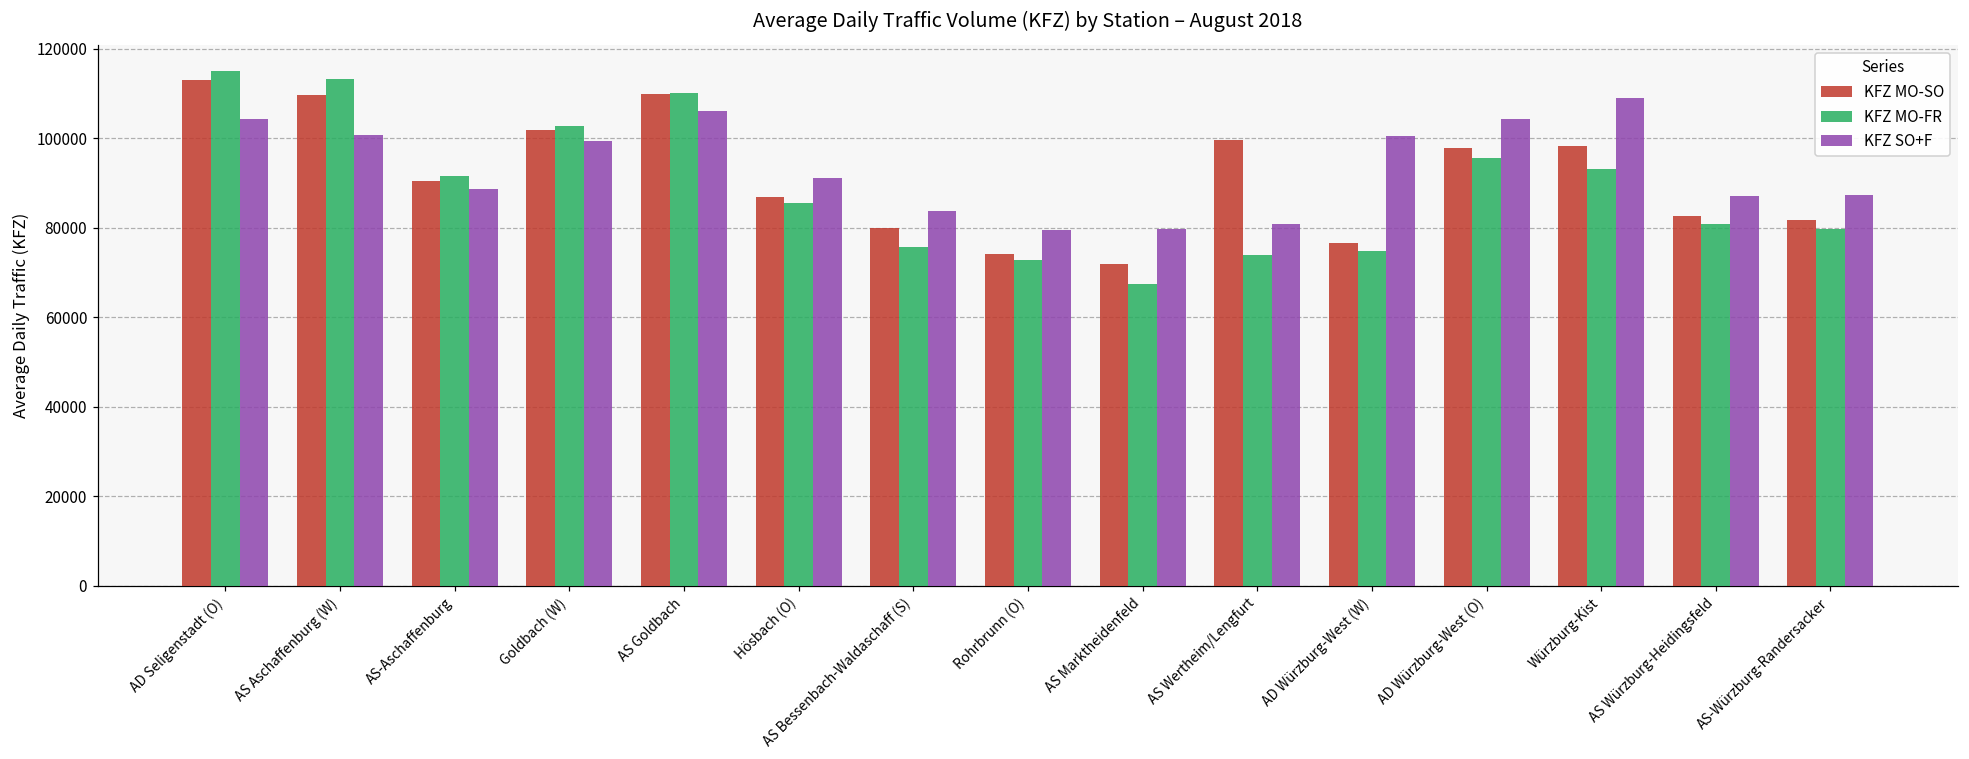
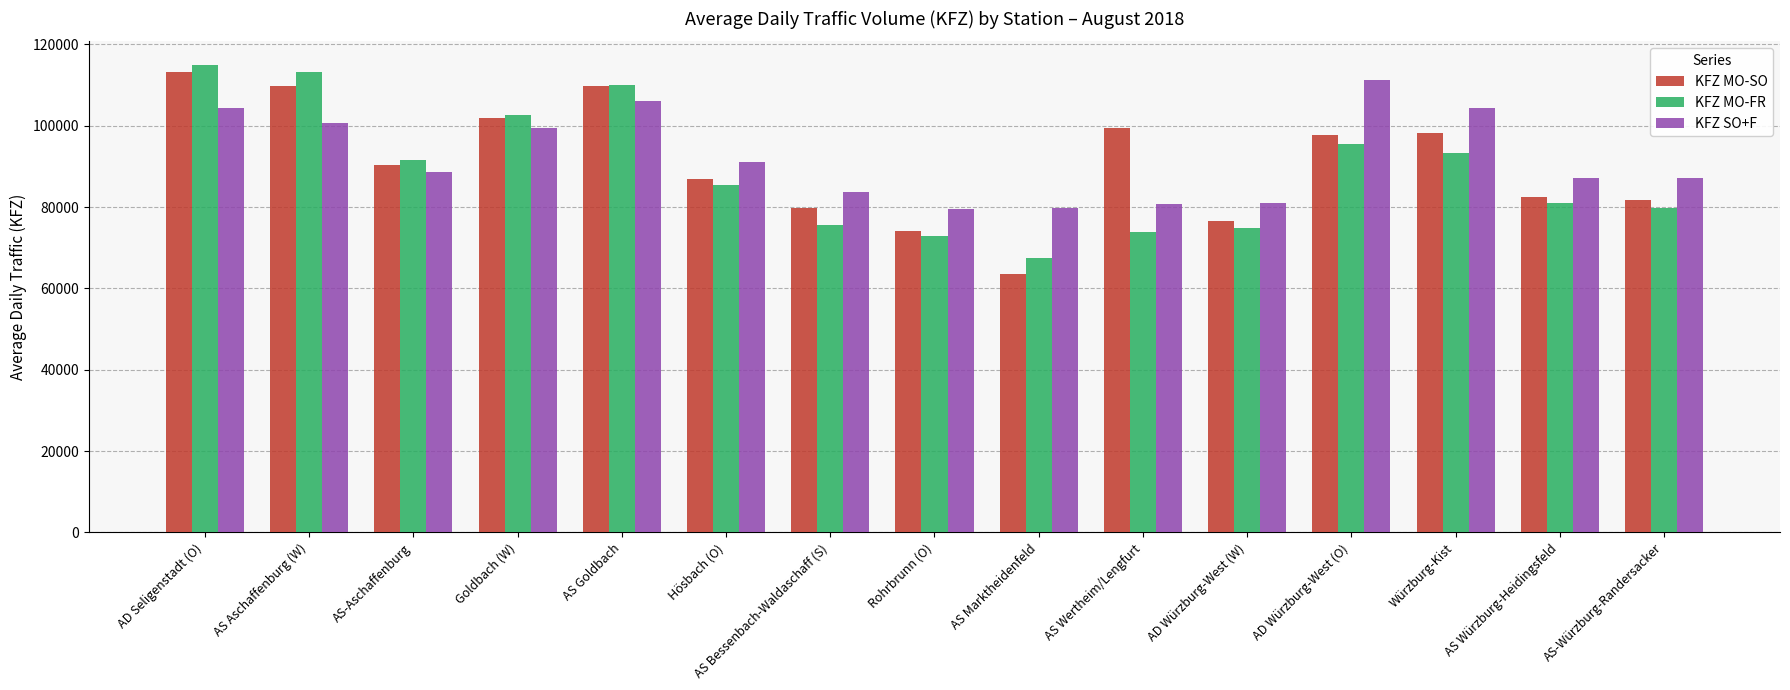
KFZ MO-SO, AS Marktheidenfeld: 72000 -> 64000
KFZ SO+F, AD Würzburg-West (W): 100000 -> 81000
KFZ SO+F, AD Würzburg-West (O): 104000 -> 111000
KFZ SO+F, Würzburg-Kist: 109000 -> 104000
